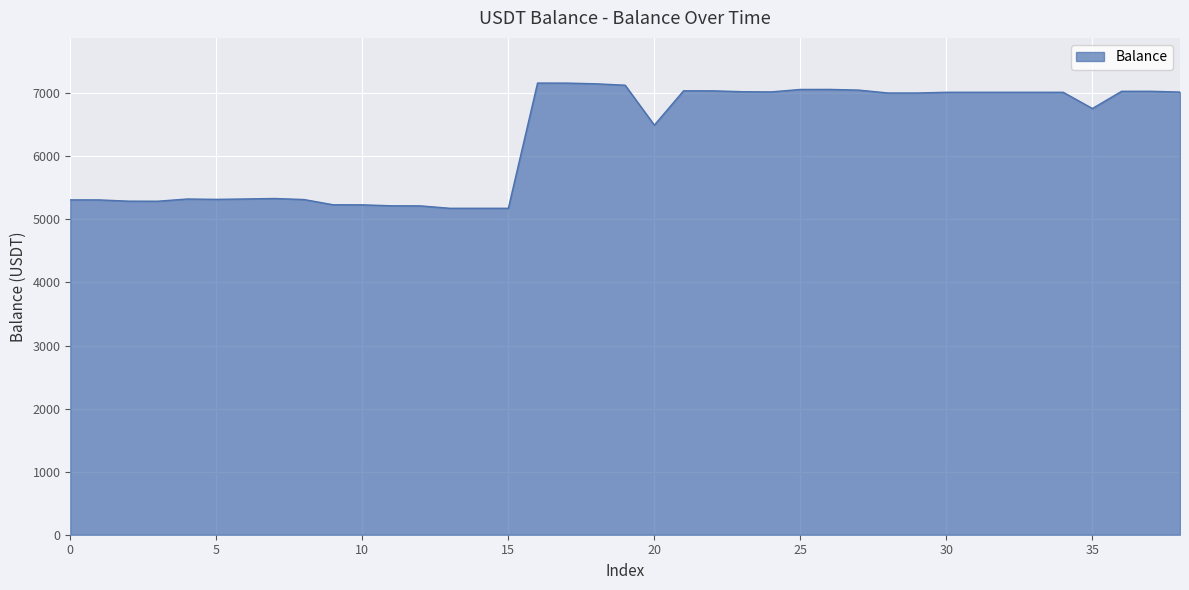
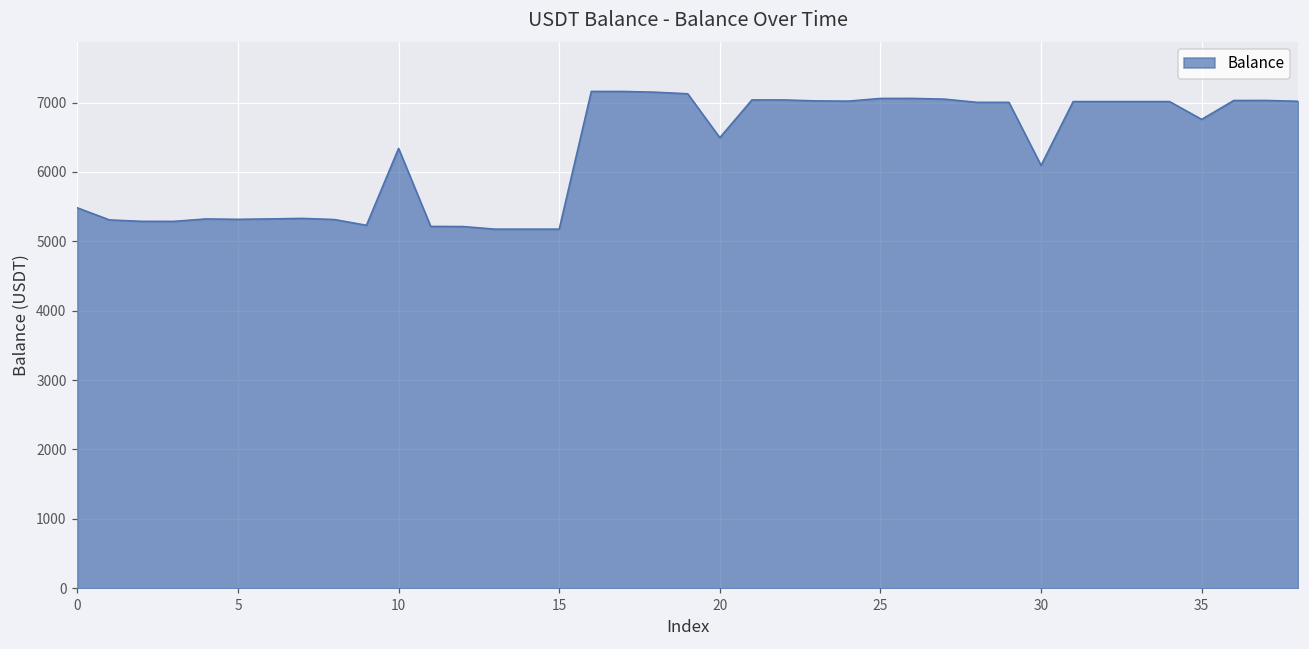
0: 5300 -> 5500
10: 5200 -> 6300
30: 7000 -> 6100
